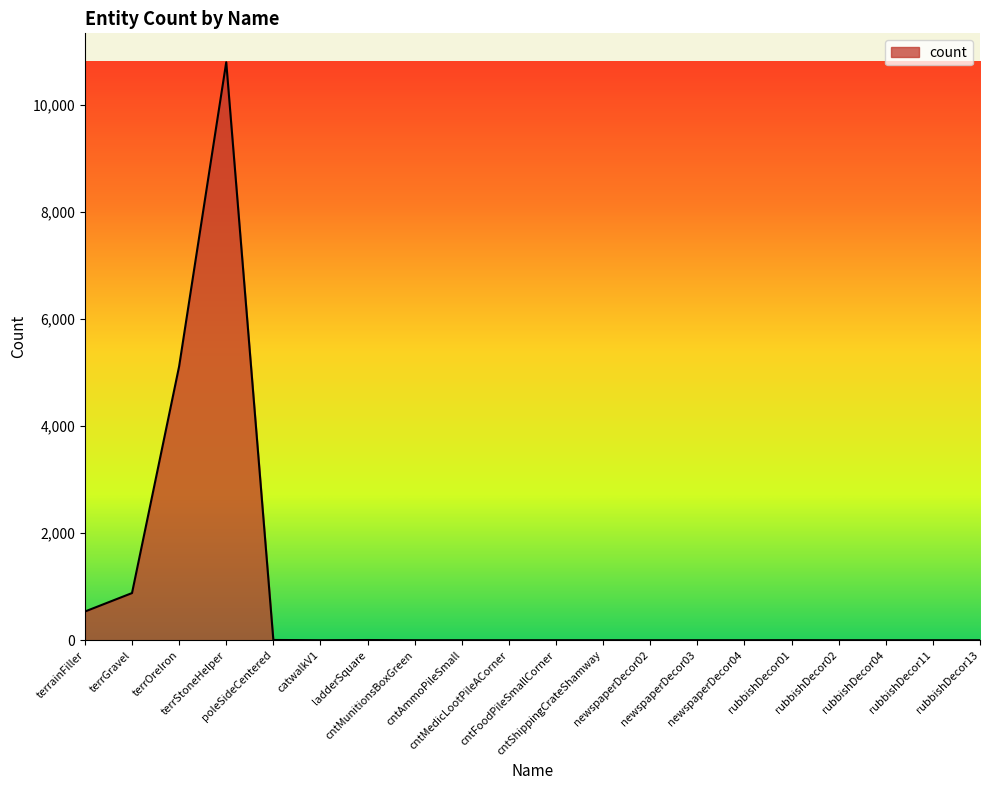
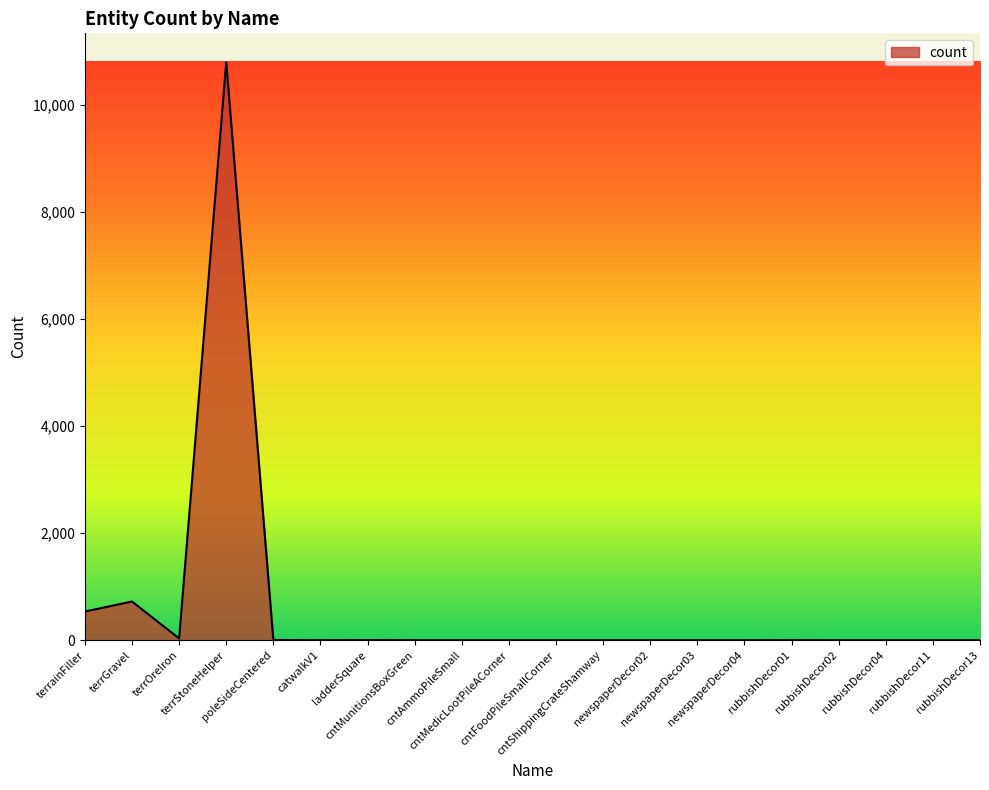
terrGravel: 900 -> 700
terrOreIron: 5,100 -> 0
